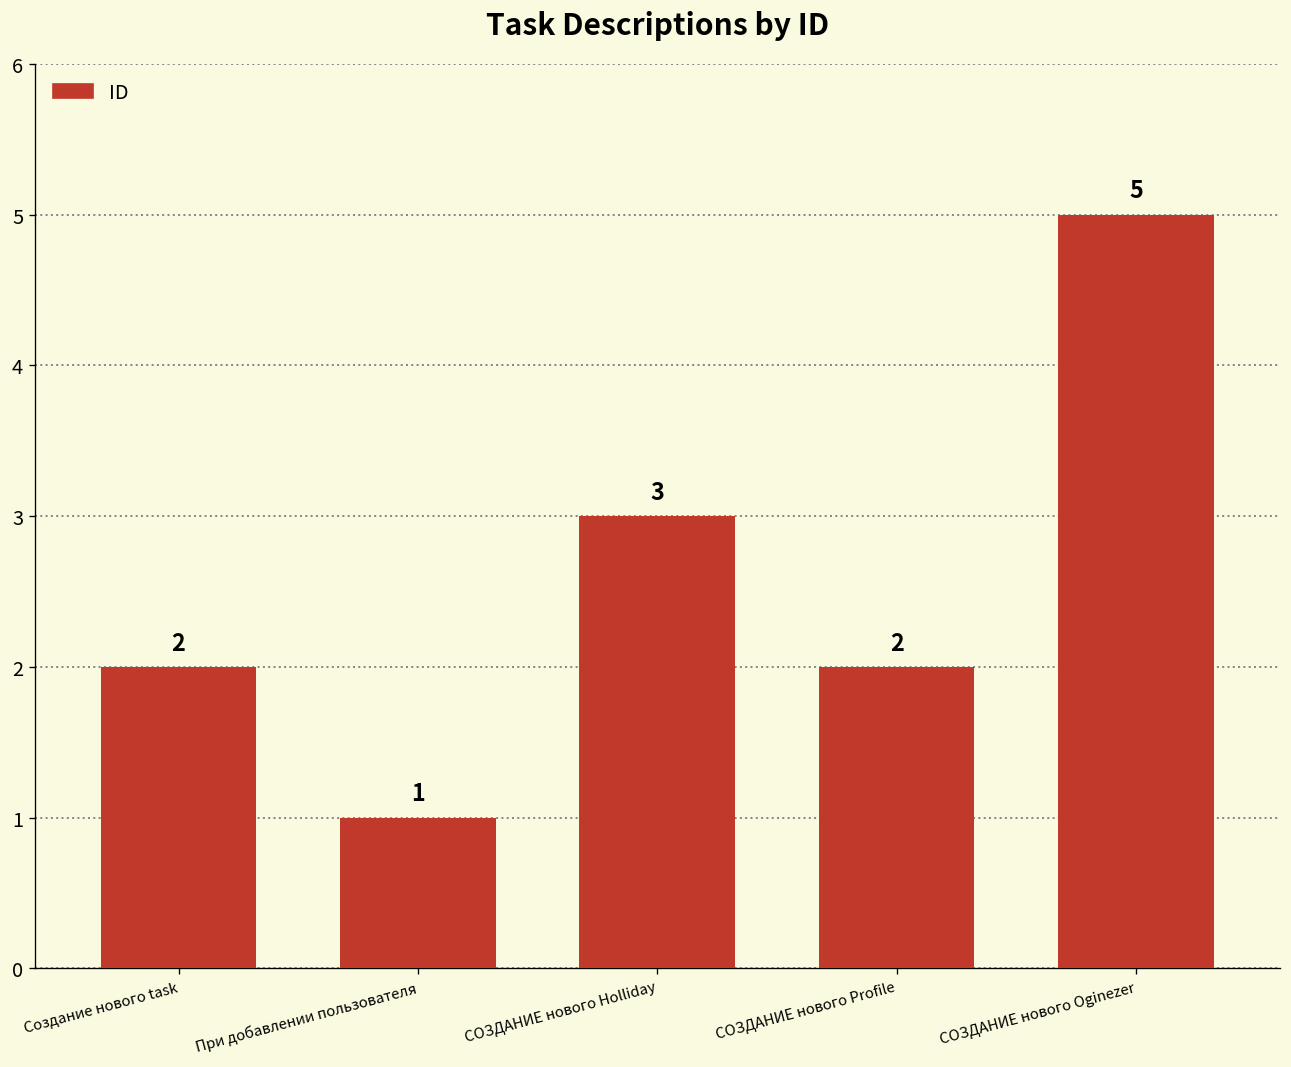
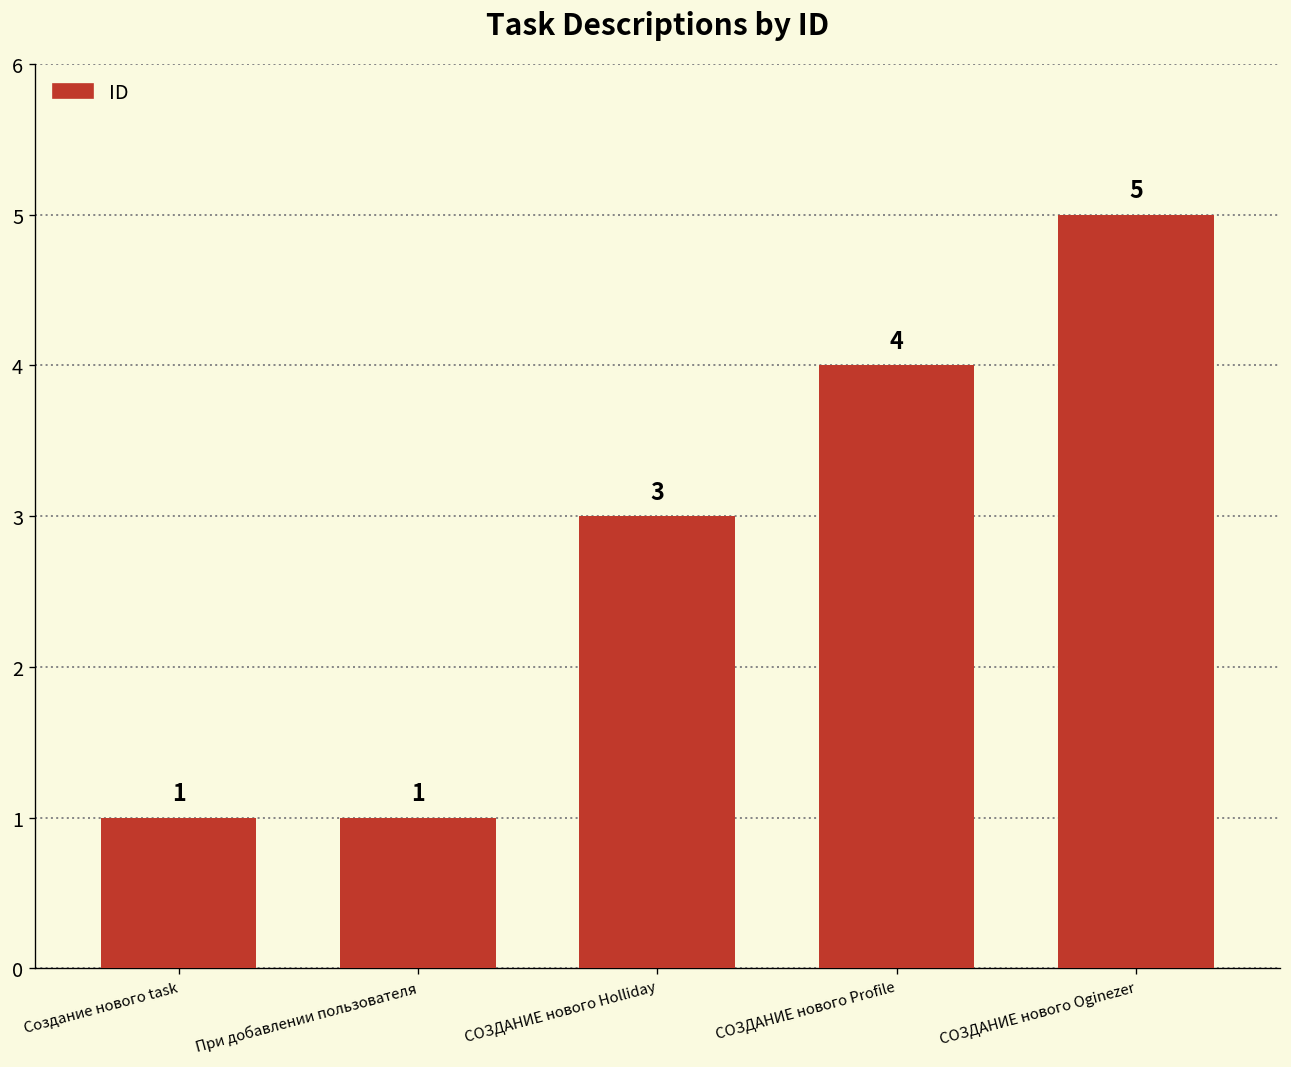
Создание нового task: 2 -> 1
СОЗДАНИЕ нового Profile: 2 -> 4
